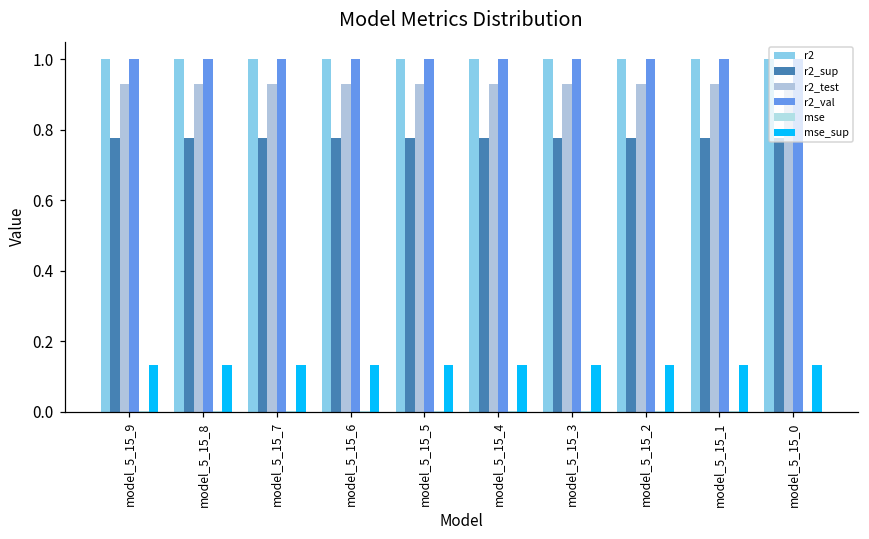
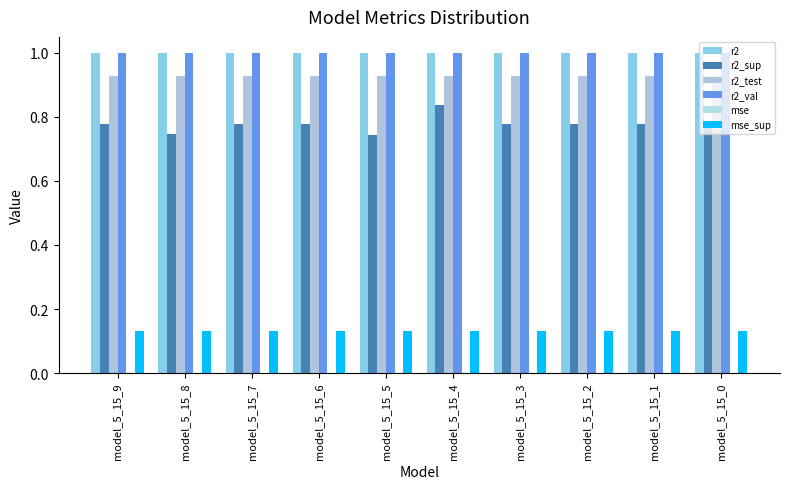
r2_sup, model_5_15_8: 0.78 -> 0.75
r2_sup, model_5_15_5: 0.78 -> 0.74
r2_sup, model_5_15_4: 0.78 -> 0.84
